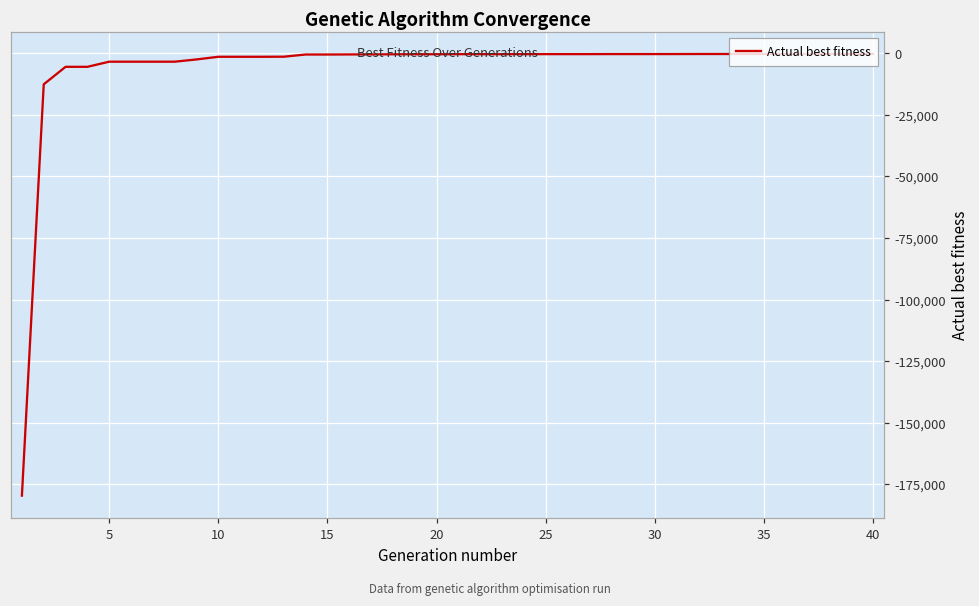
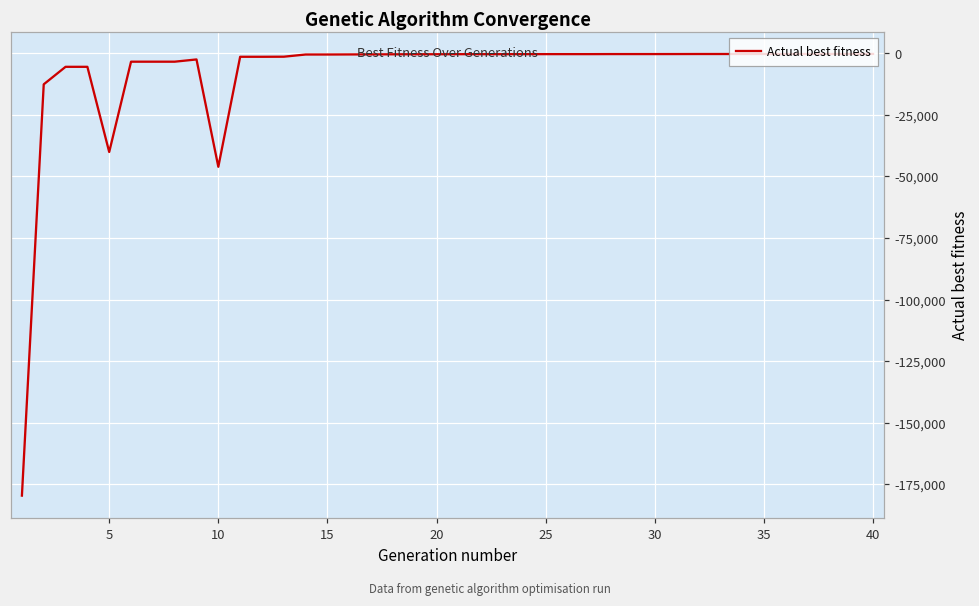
5: -3,000 -> -40,000
10: -1,000 -> -46,000
